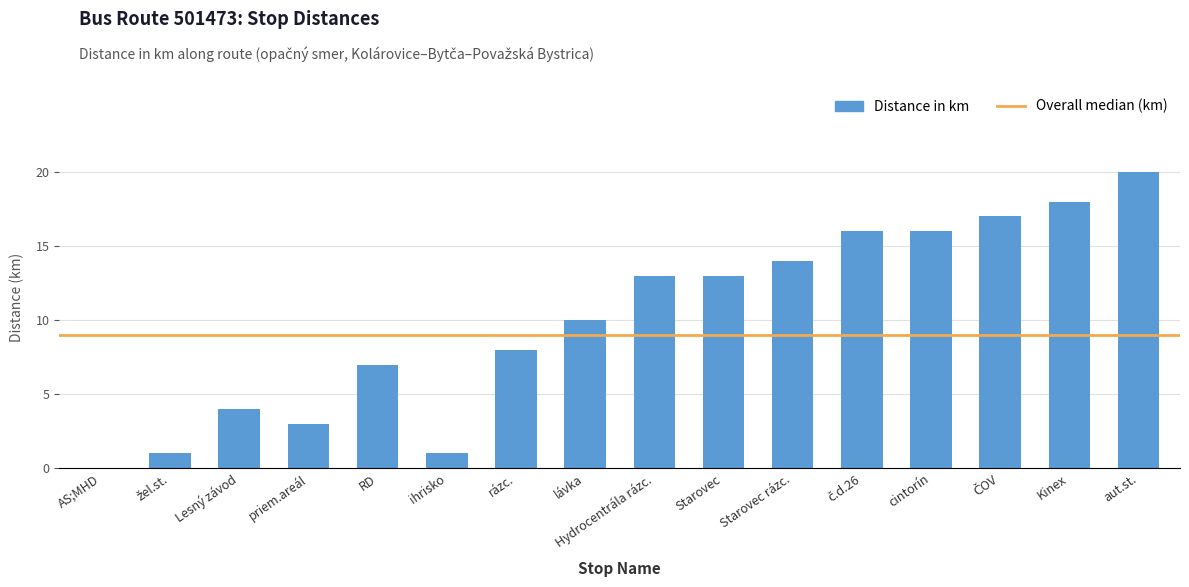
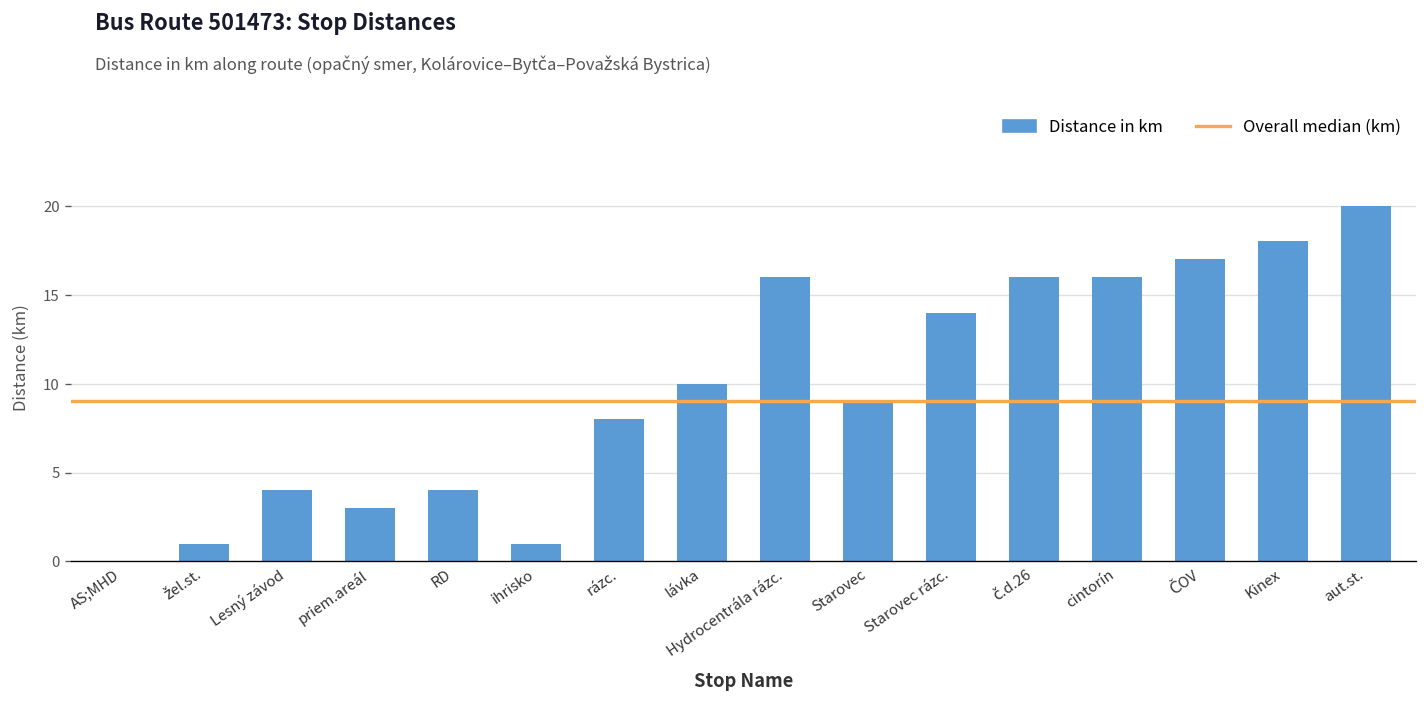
RD: 7 -> 4
Hydrocentrála rázc.: 13 -> 16
Starovec: 13 -> 9
